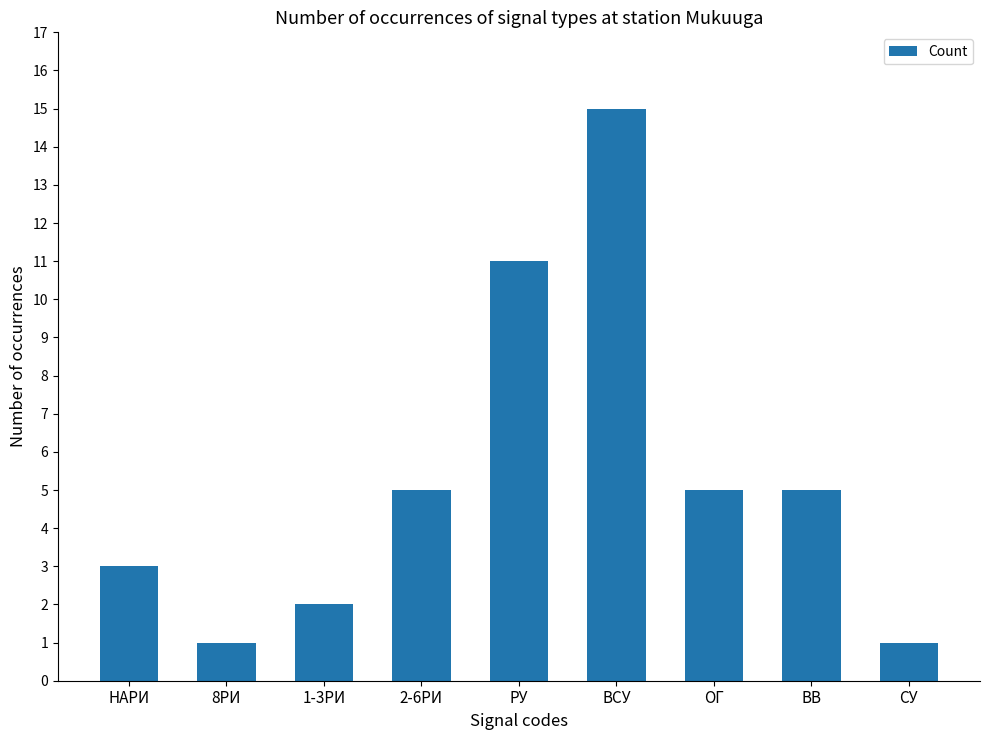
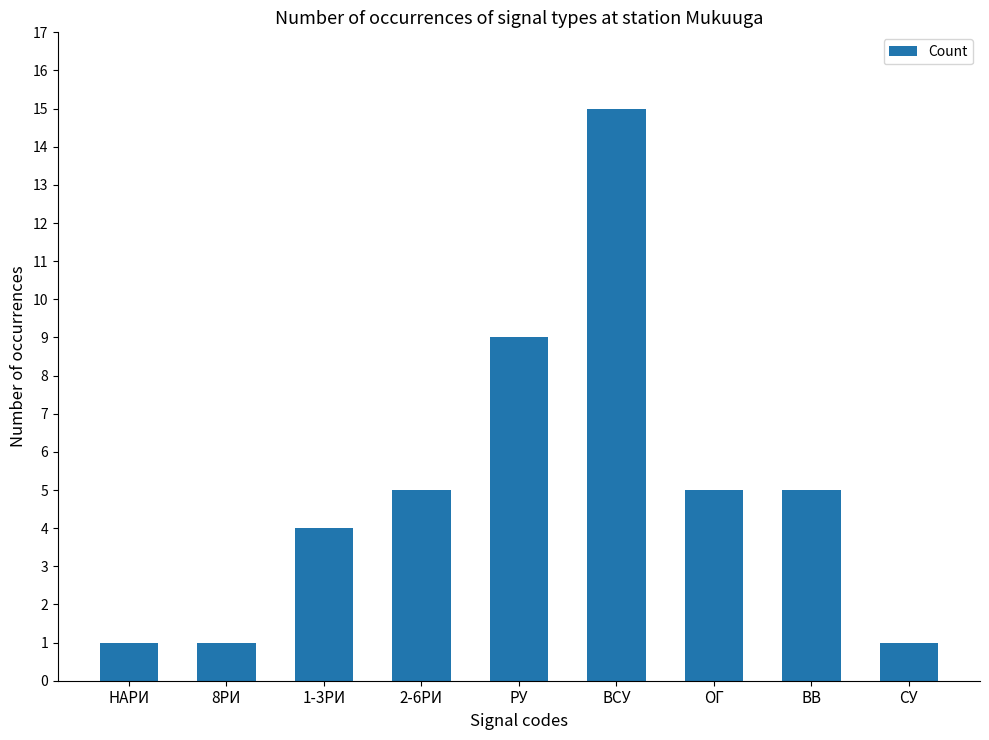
НАРИ: 3 -> 1
1-3РИ: 2 -> 4
РУ: 11 -> 9
